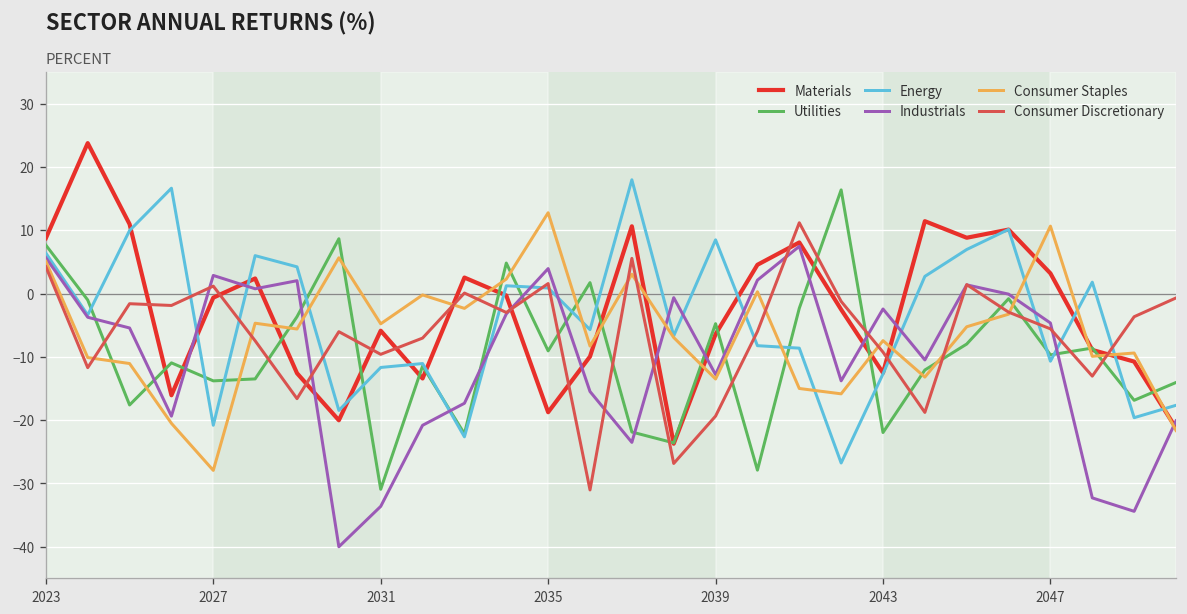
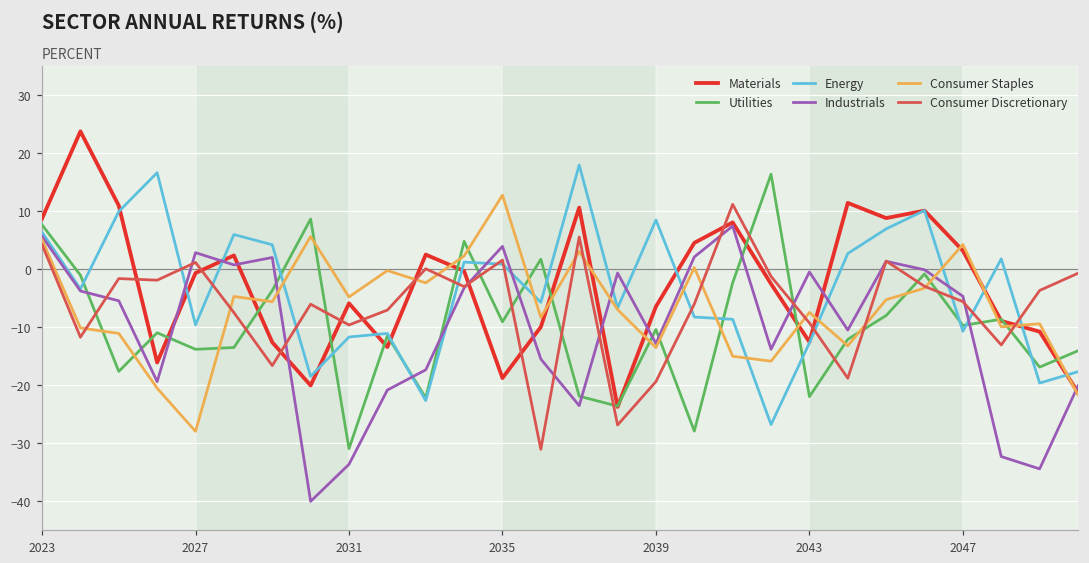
Energy, 2027: -21 -> -10
Utilities, 2039: -5 -> -10
Industrials, 2043: -2 -> 0
Consumer Staples, 2047: 11 -> 4
